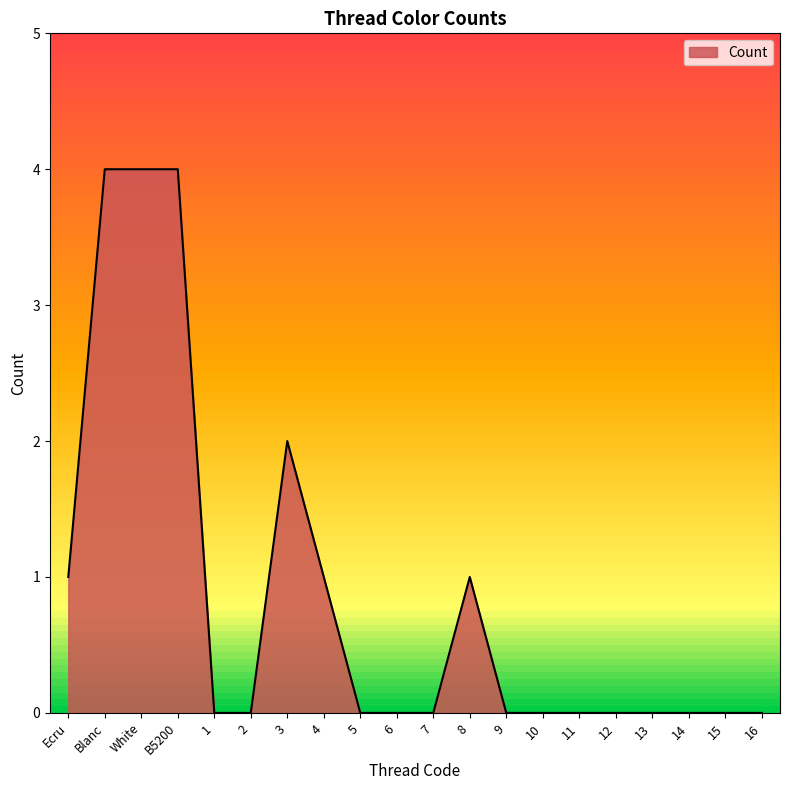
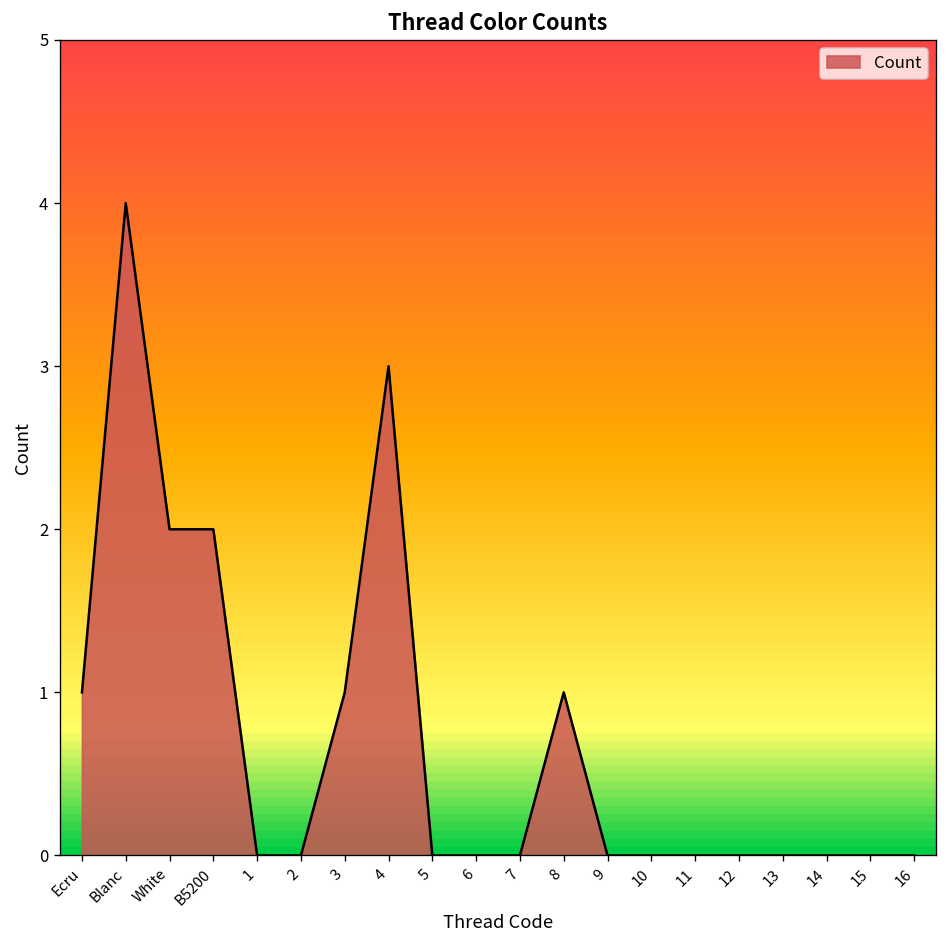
White: 4 -> 2
B5200: 4 -> 2
3: 2 -> 1
4: 1 -> 3
